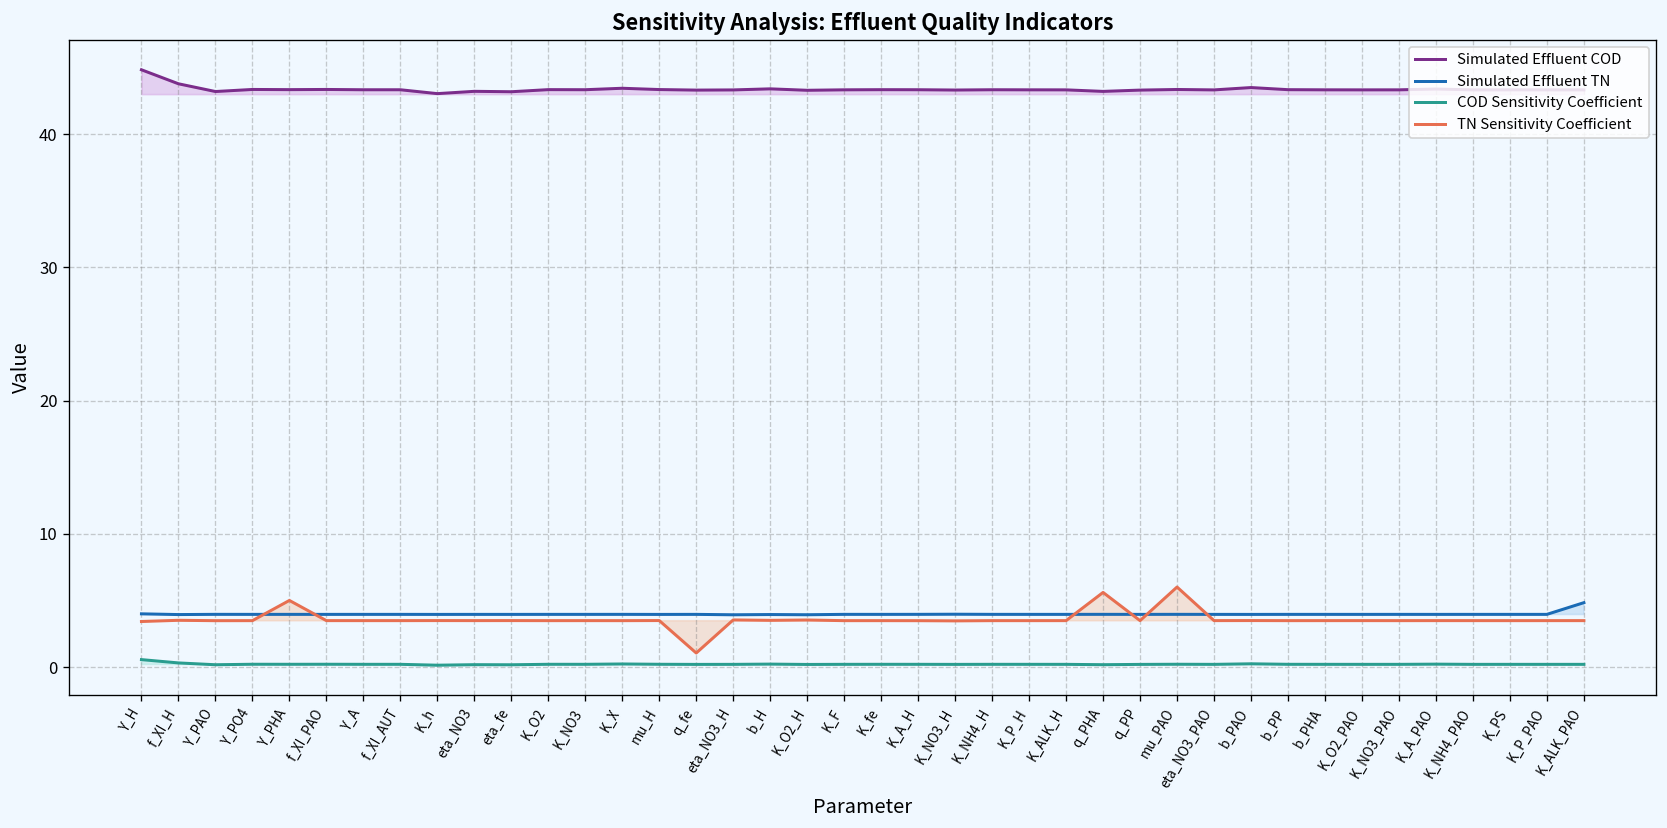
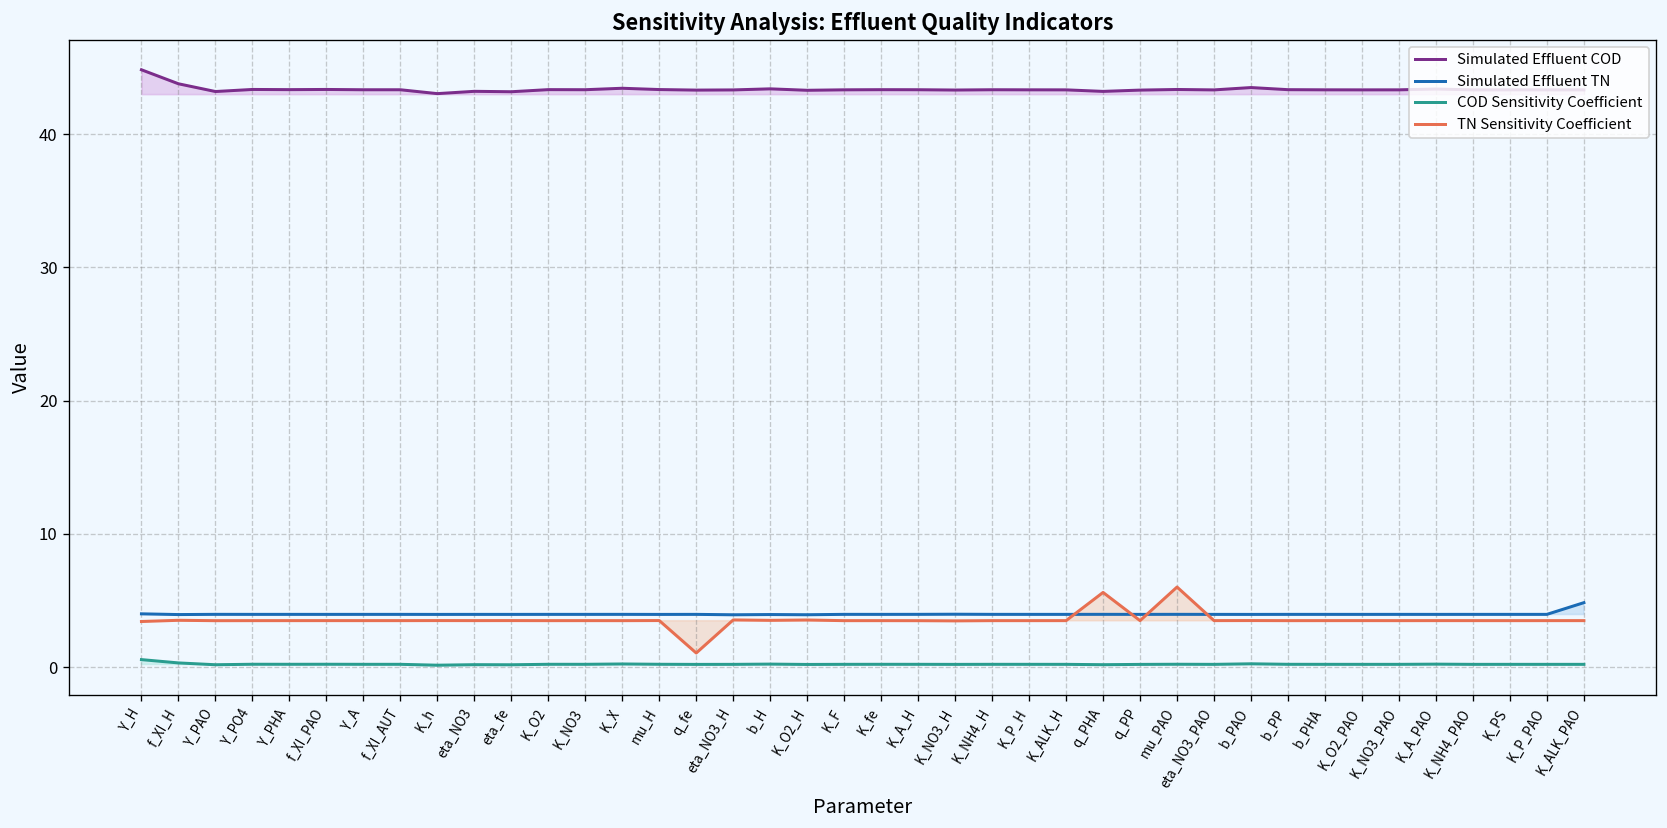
TN Sensitivity Coefficient, Y_PHA: 5.0 -> 3.5
